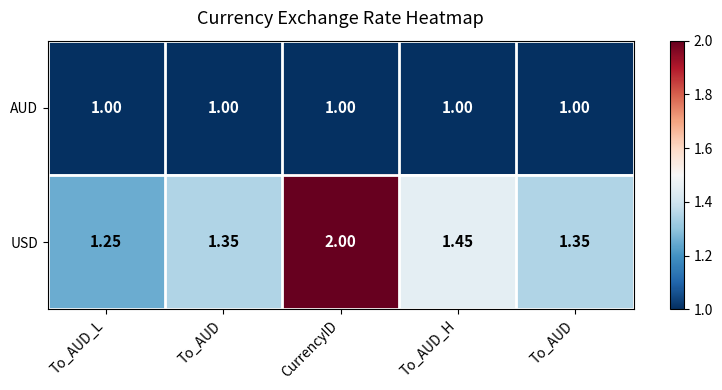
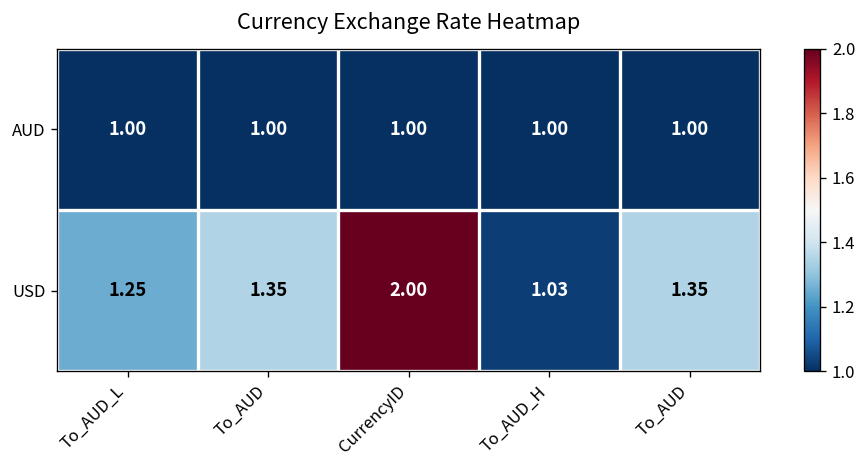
USD, To_AUD_H: 1.45 -> 1.03
